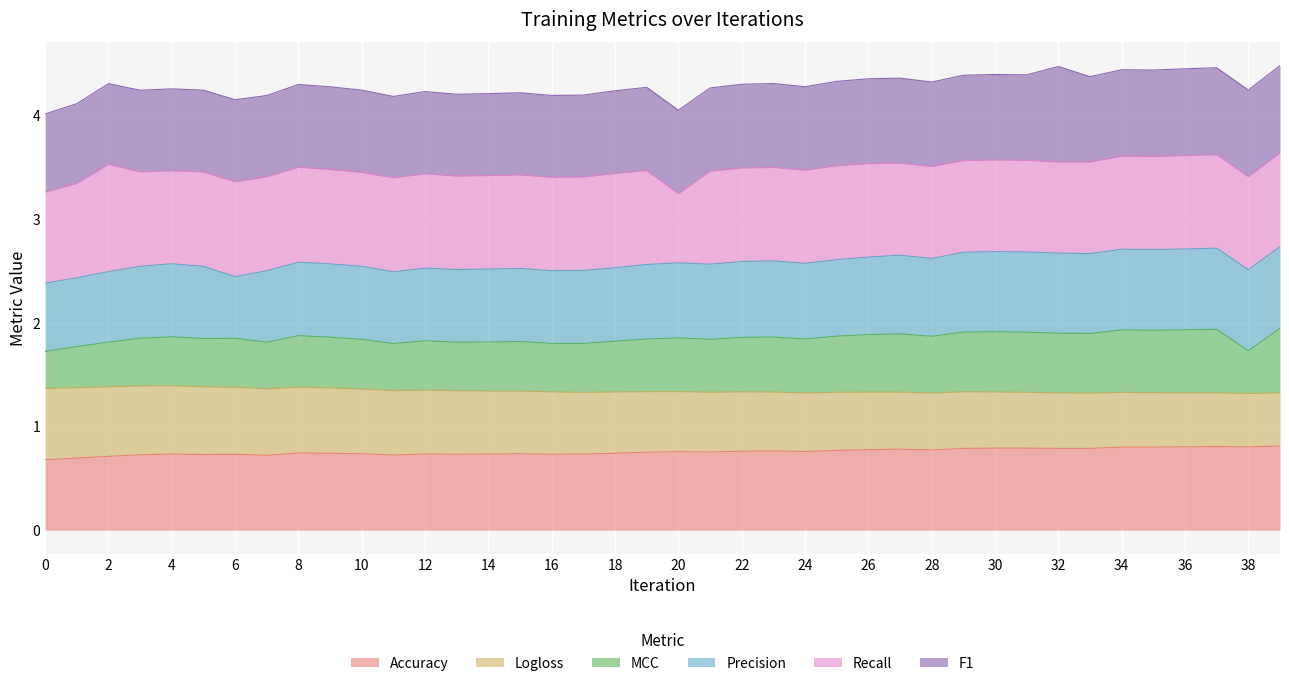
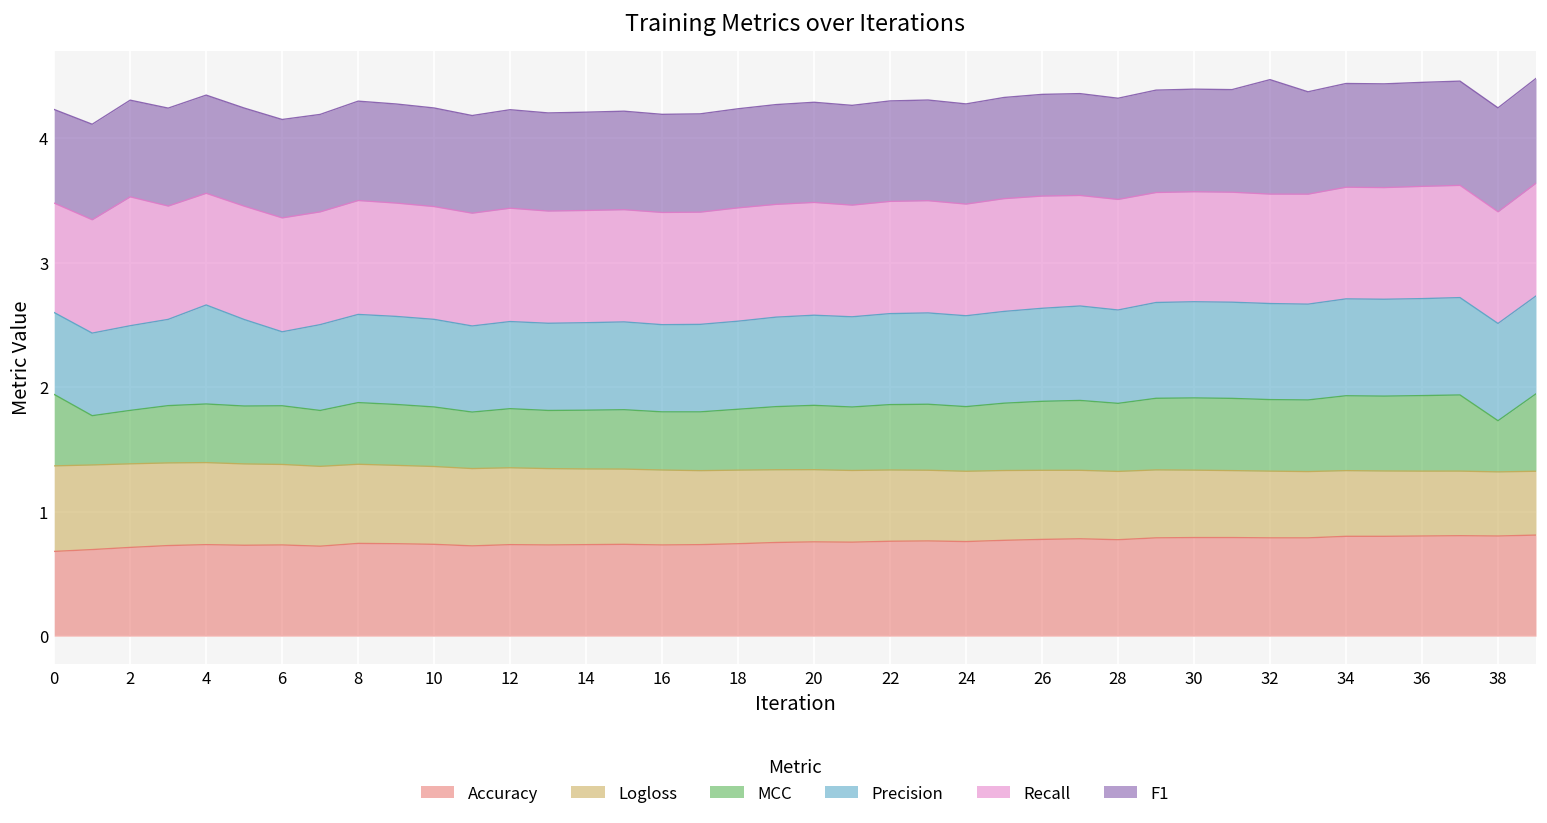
MCC, 0: 0.36 -> 0.57
Precision, 4: 0.70 -> 0.80
Recall, 20: 0.67 -> 0.91
